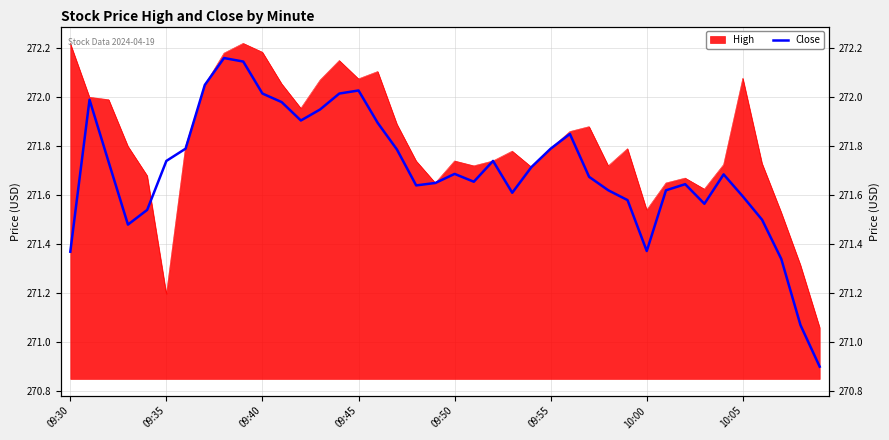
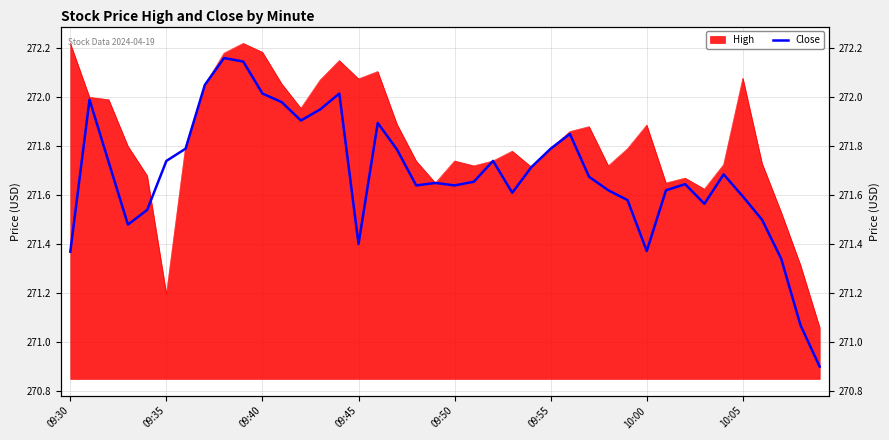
Close, 09:45: 272.03 -> 271.40
Close, 09:50: 271.69 -> 271.64
High, 10:00: 271.54 -> 271.89
